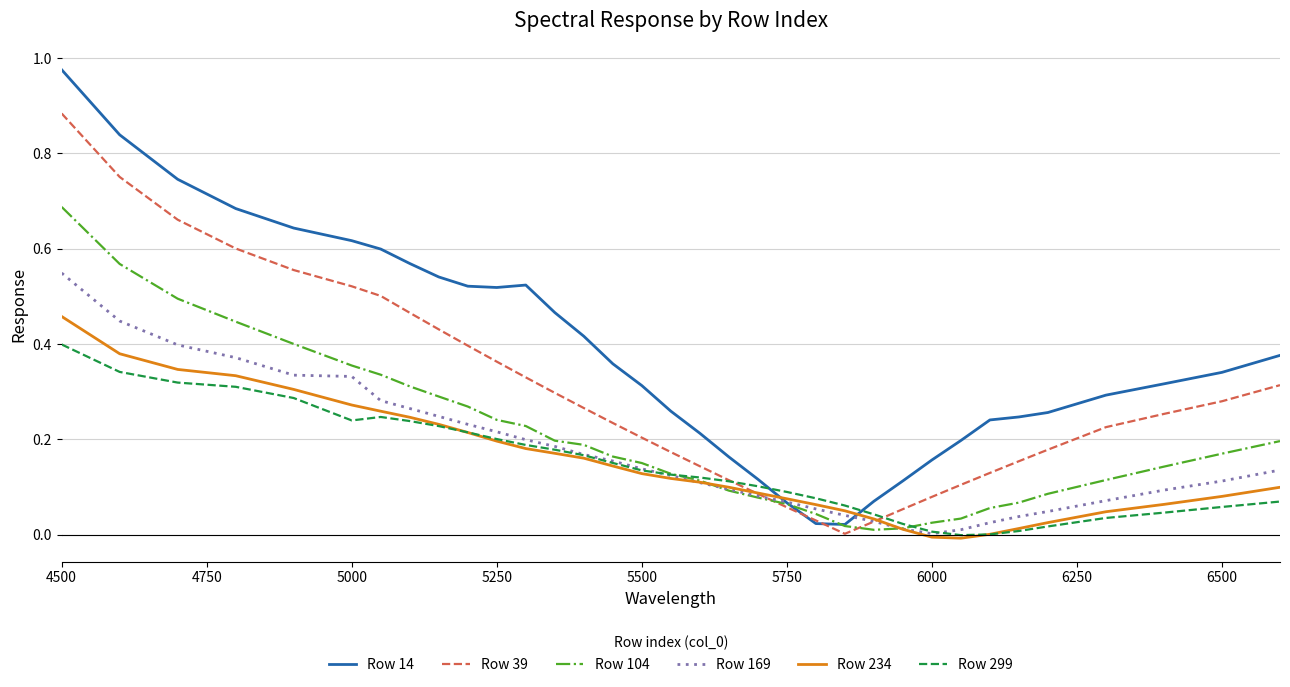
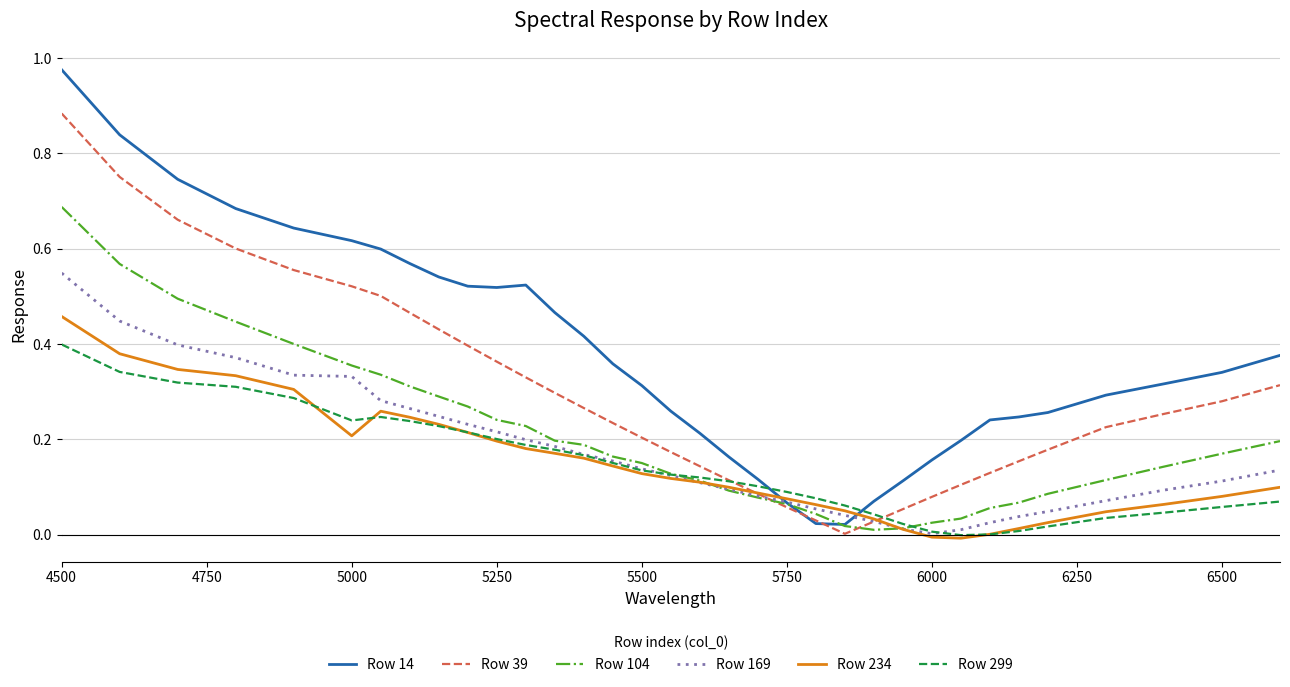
Row 234, 5000: 0.27 -> 0.21
